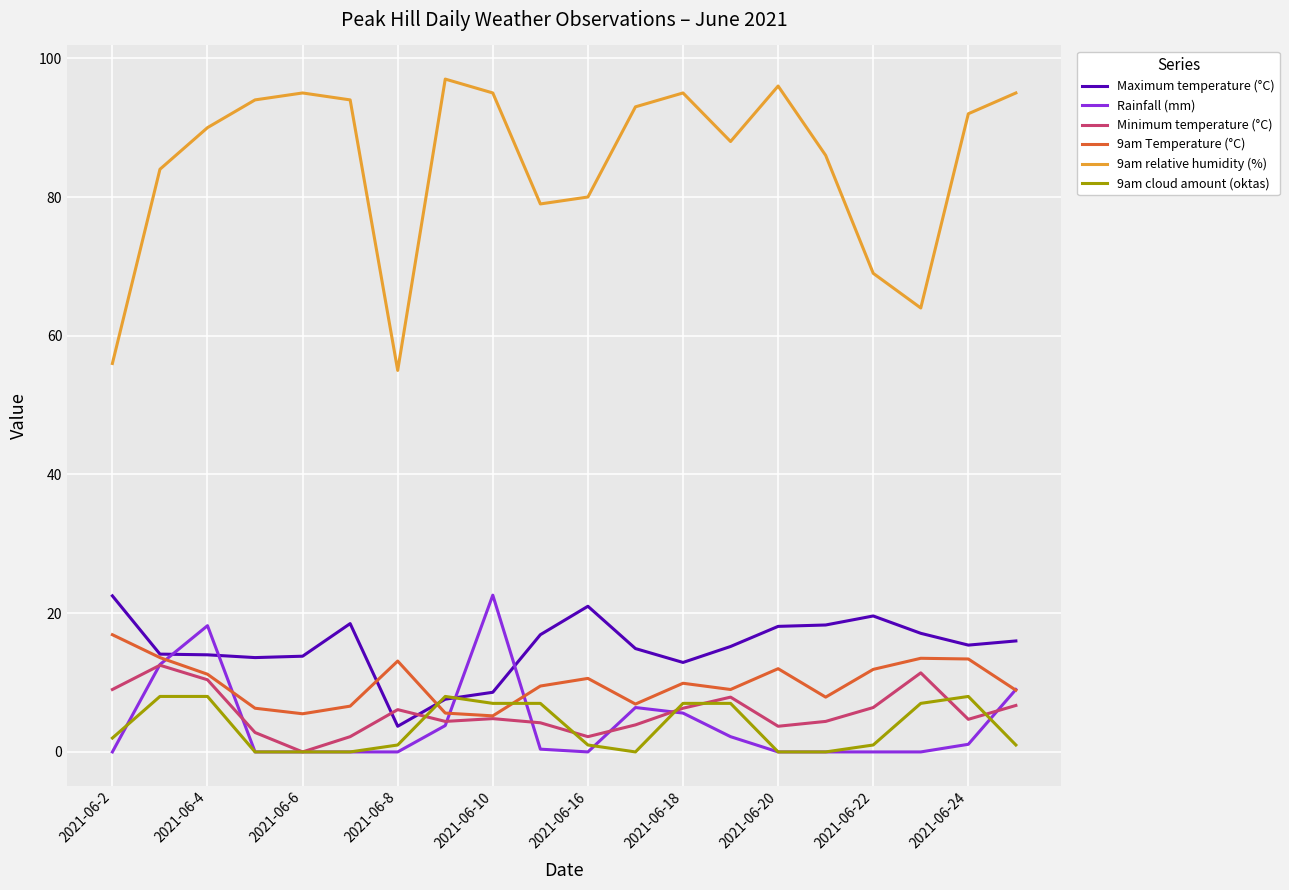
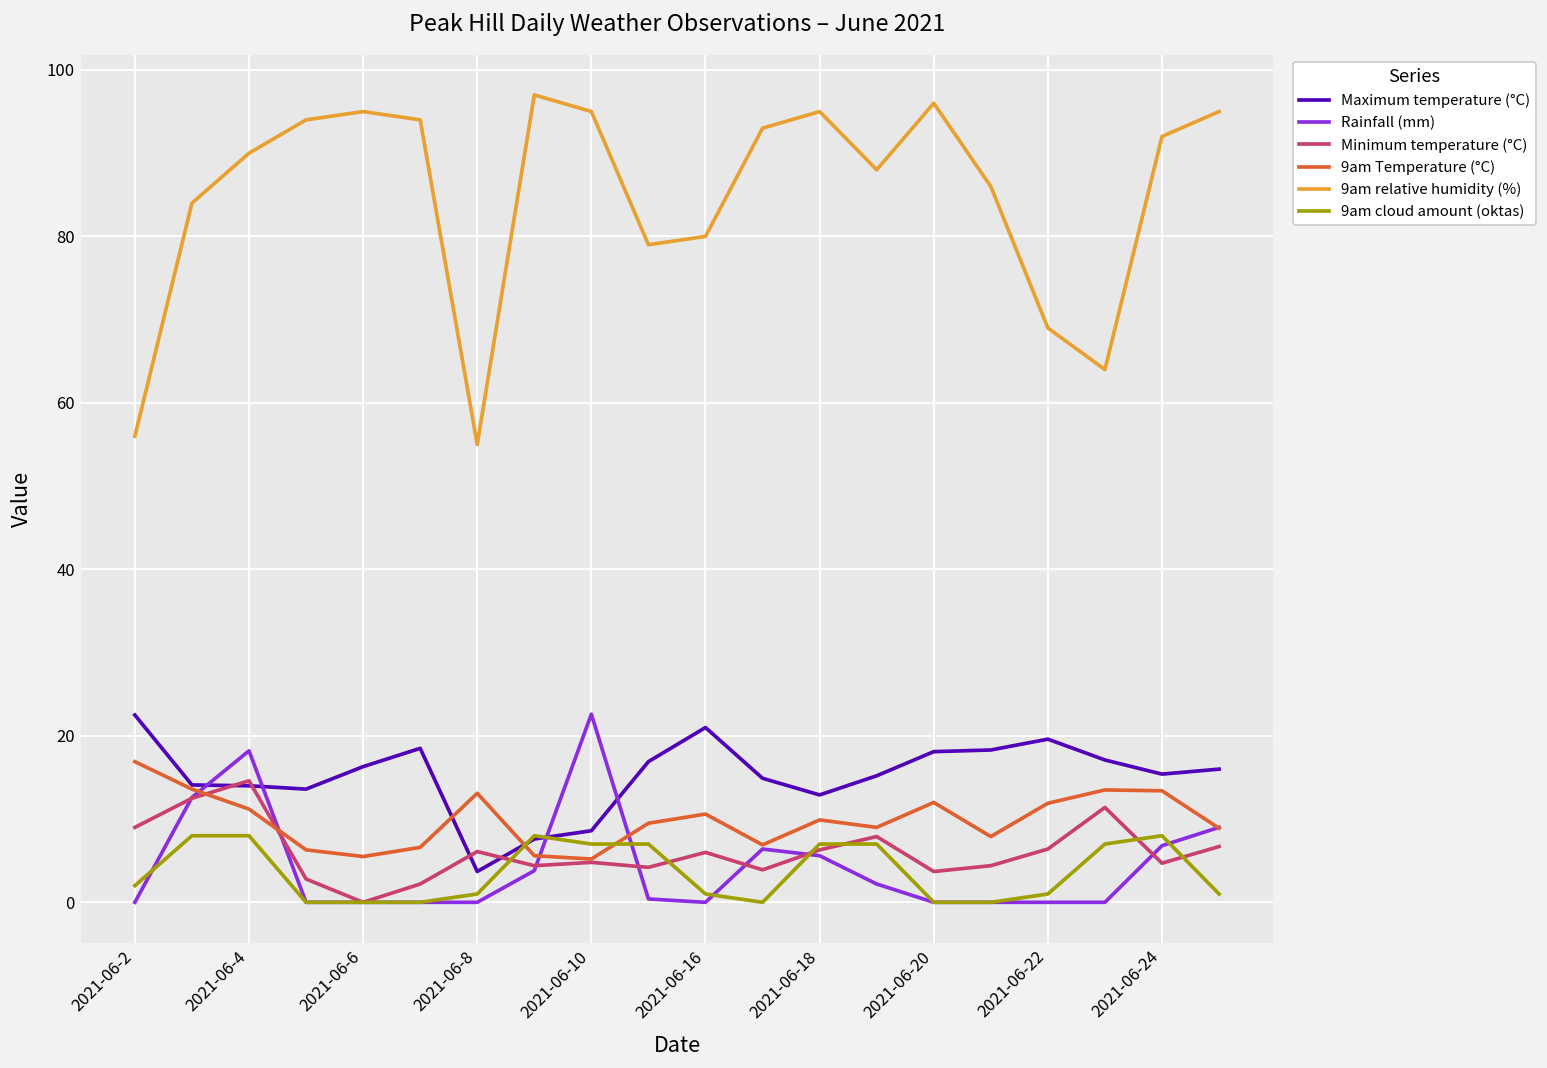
Minimum temperature (°C), 2021-06-4: 10 -> 15
Maximum temperature (°C), 2021-06-6: 14 -> 16
Minimum temperature (°C), 2021-06-16: 2 -> 6
Rainfall (mm), 2021-06-24: 1 -> 7
